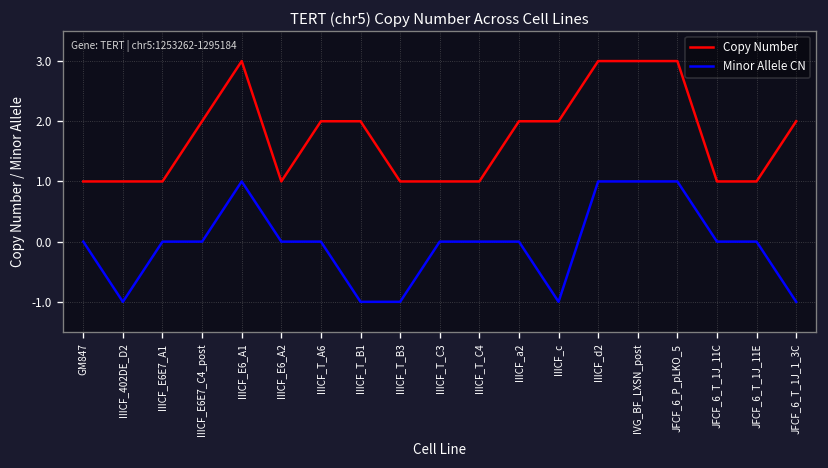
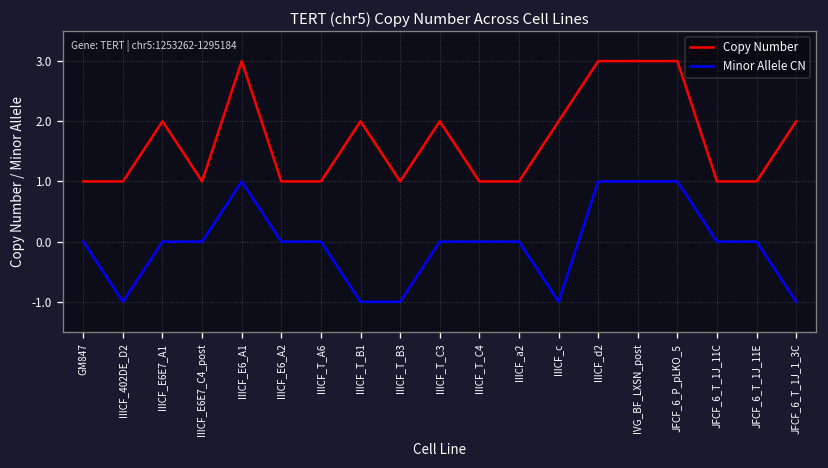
Copy Number, IIICF_E6E7_A1: 1 -> 2
Copy Number, IIICF_E6E7_C4_post: 2 -> 1
Copy Number, IIICF_T_A6: 2 -> 1
Copy Number, IIICF_T_C3: 1 -> 2
Copy Number, IIICF_a2: 2 -> 1
